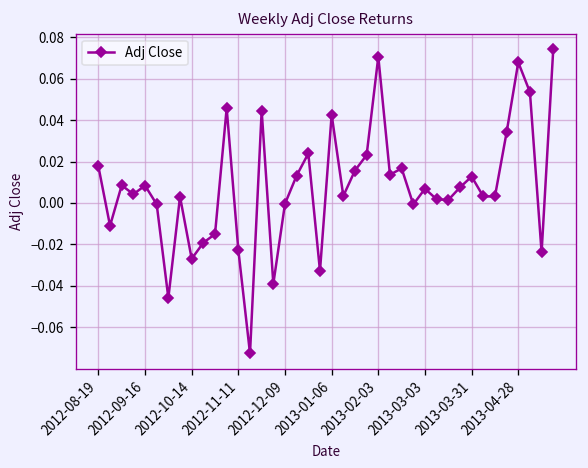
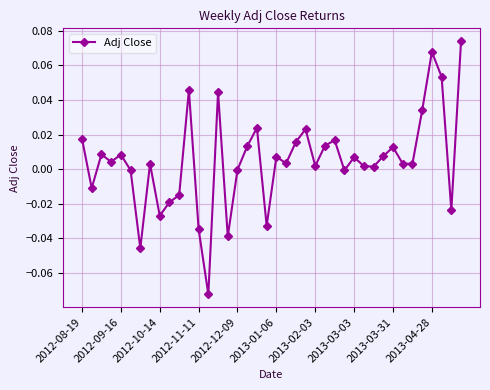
2012-11-11: -0.023 -> -0.035
2013-01-06: 0.043 -> 0.007
2013-02-03: 0.071 -> 0.002
